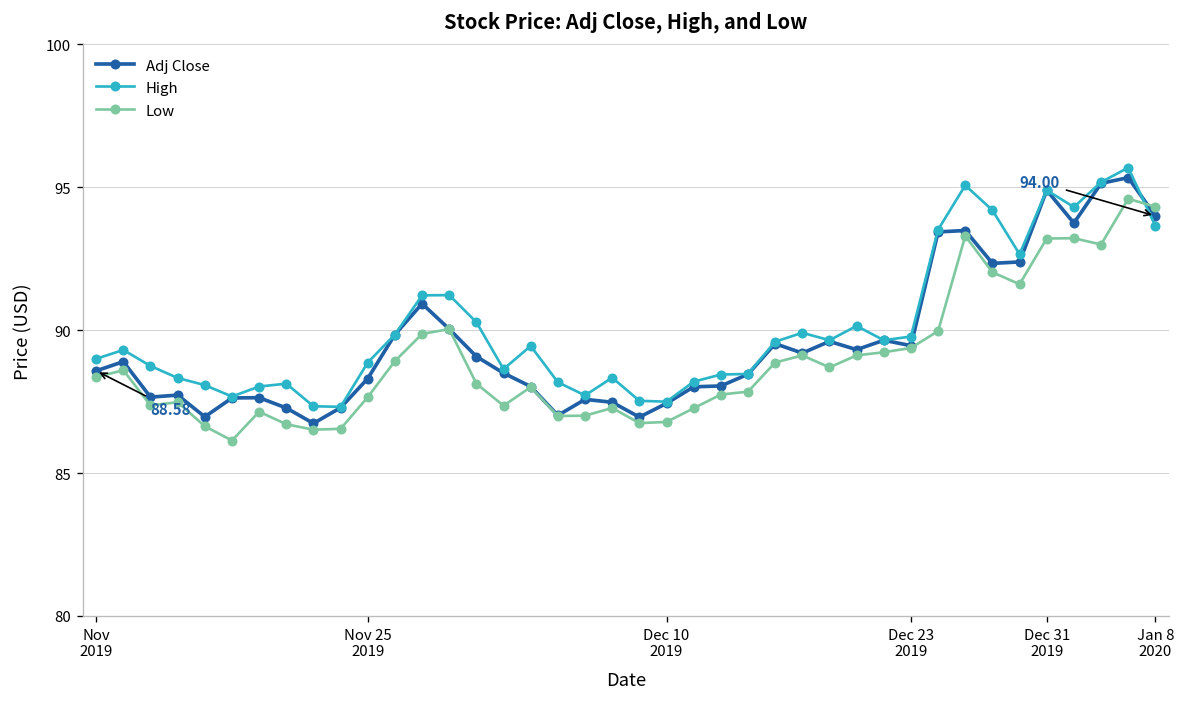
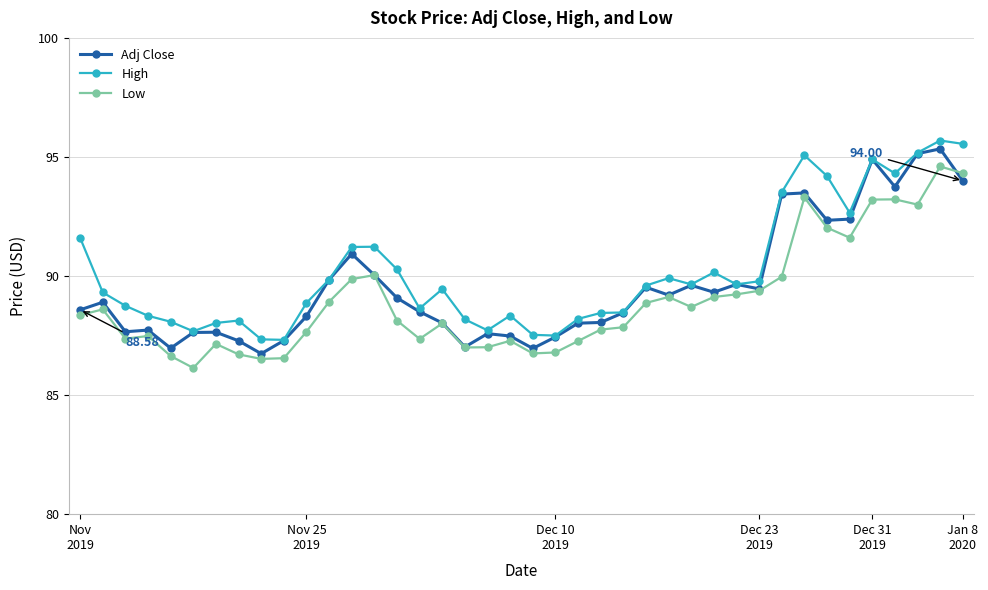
High, Nov 2019: 89.0 -> 91.6
High, Jan 8 2020: 93.7 -> 95.6
